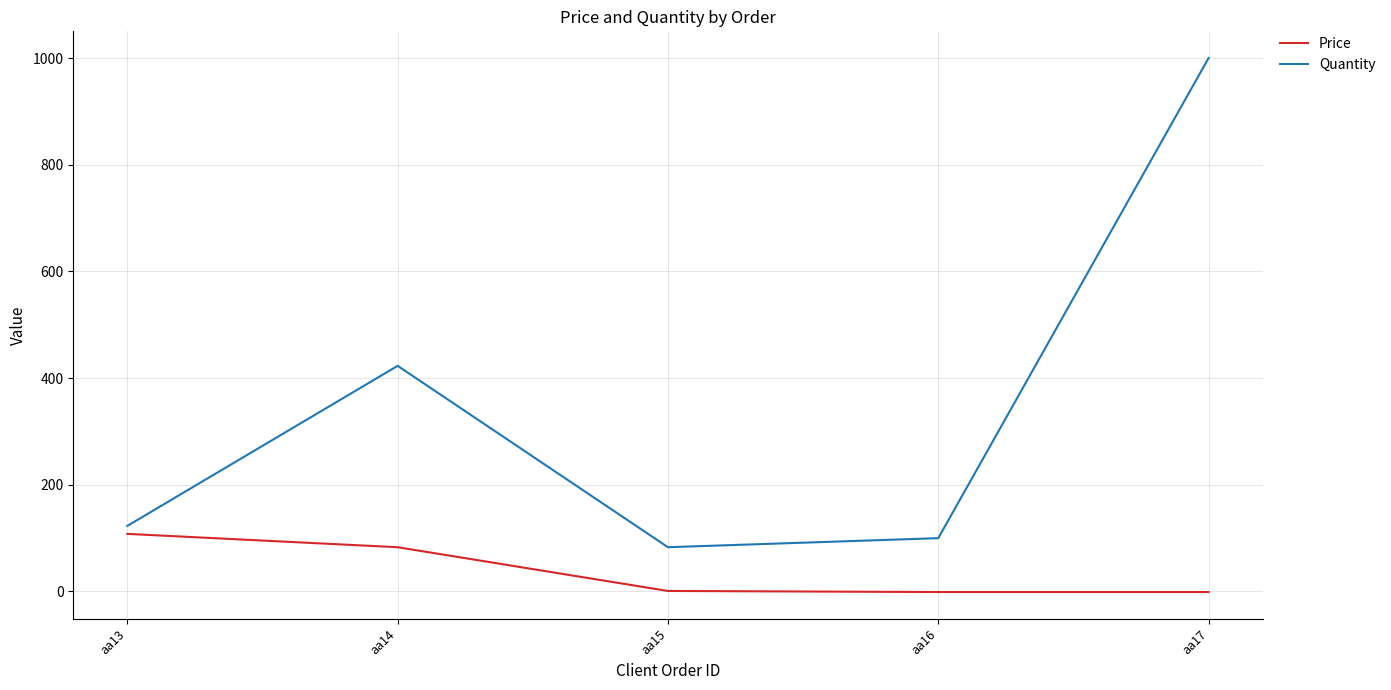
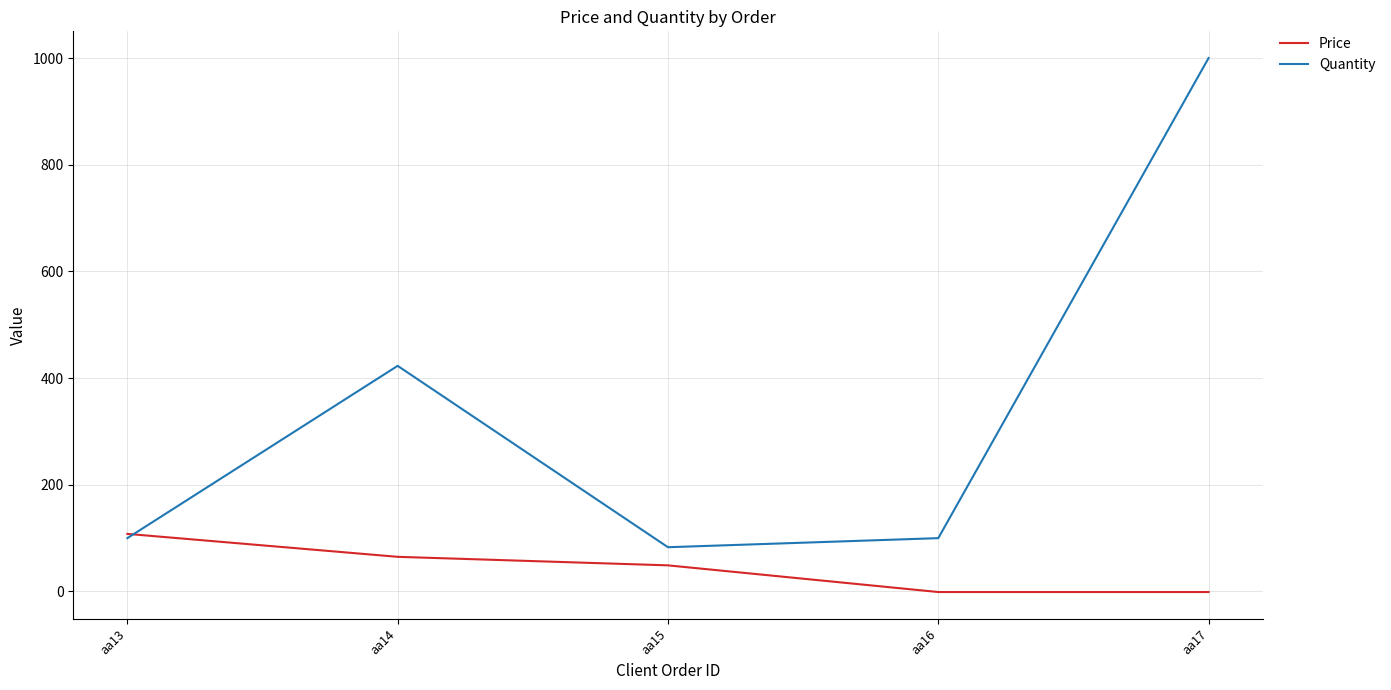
Quantity, aa13: 120 -> 100
Price, aa14: 80 -> 70
Price, aa15: 0 -> 50
